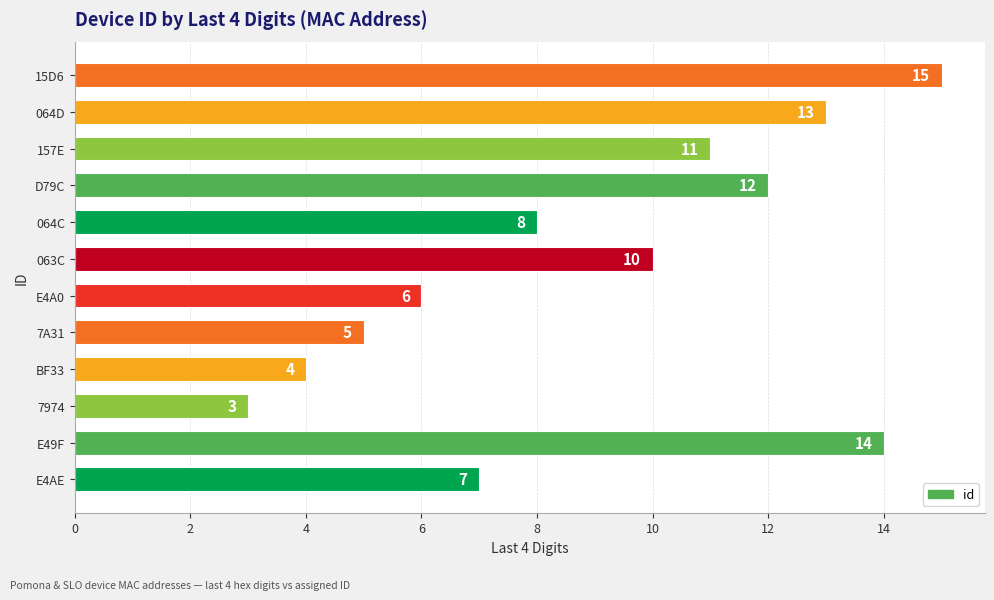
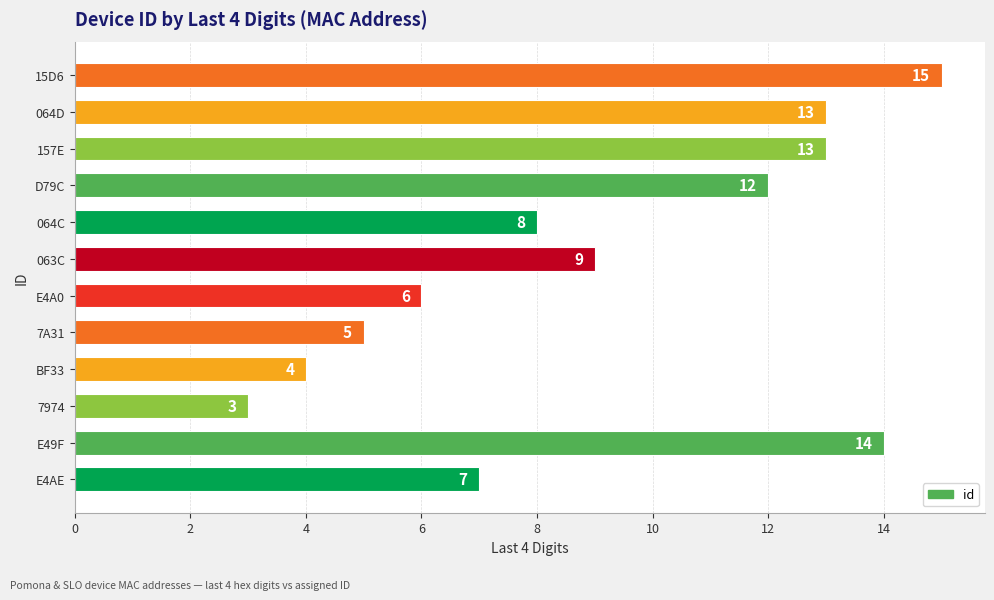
157E: 11 -> 13
063C: 10 -> 9
